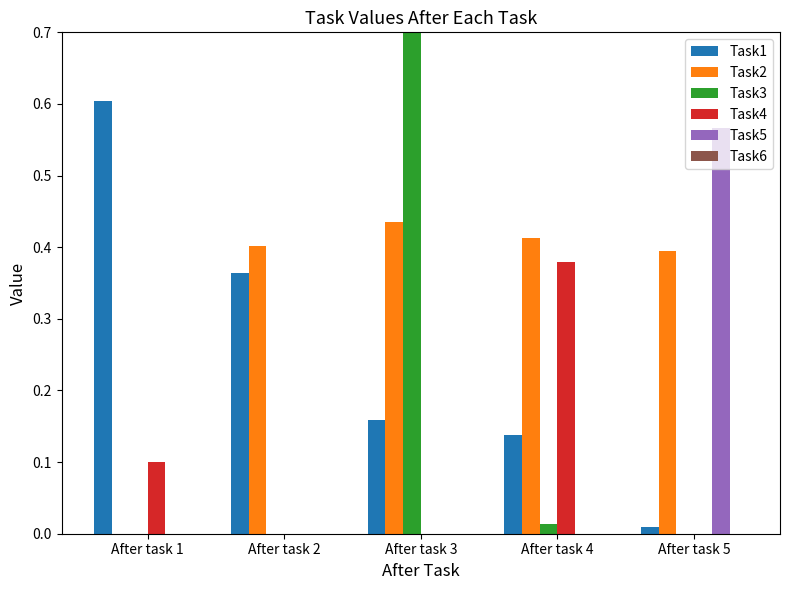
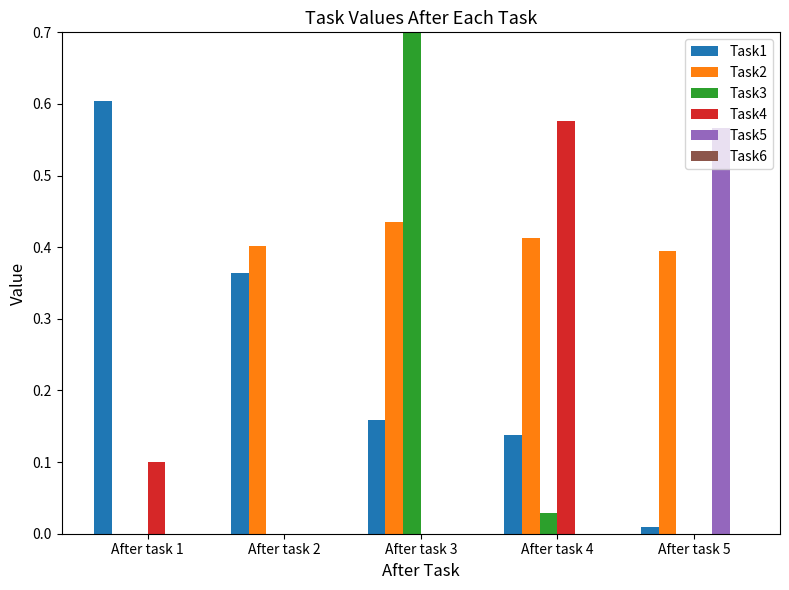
Task3, After task 4: 0.01 -> 0.03
Task4, After task 4: 0.38 -> 0.58
